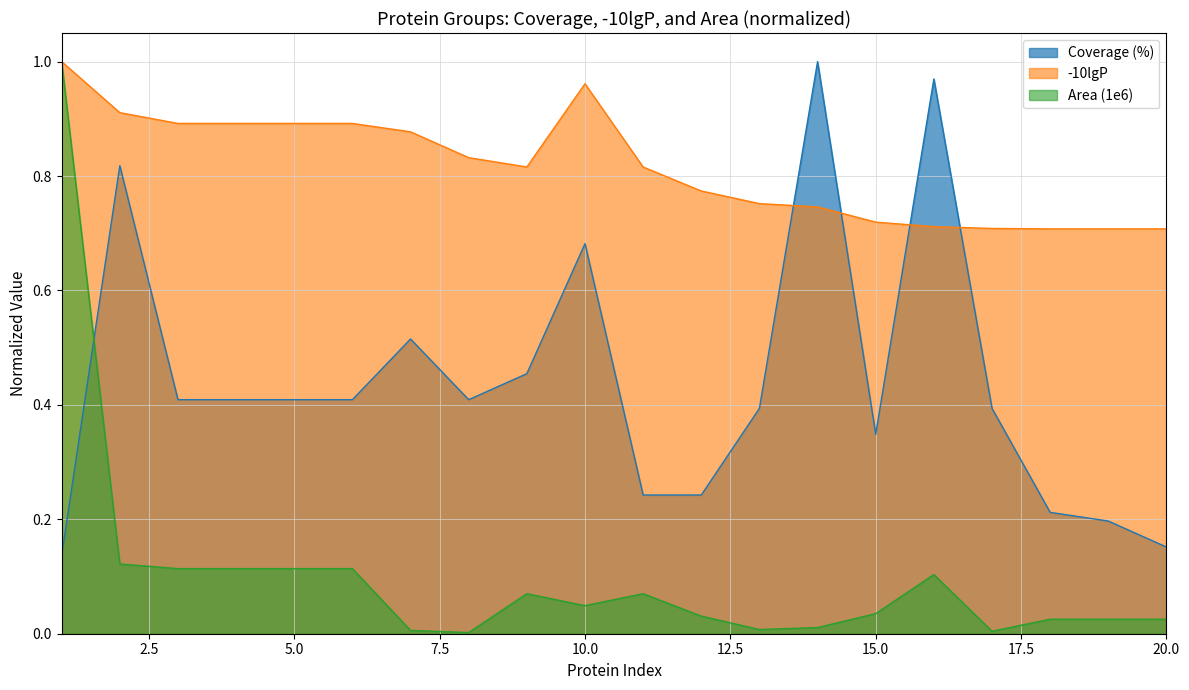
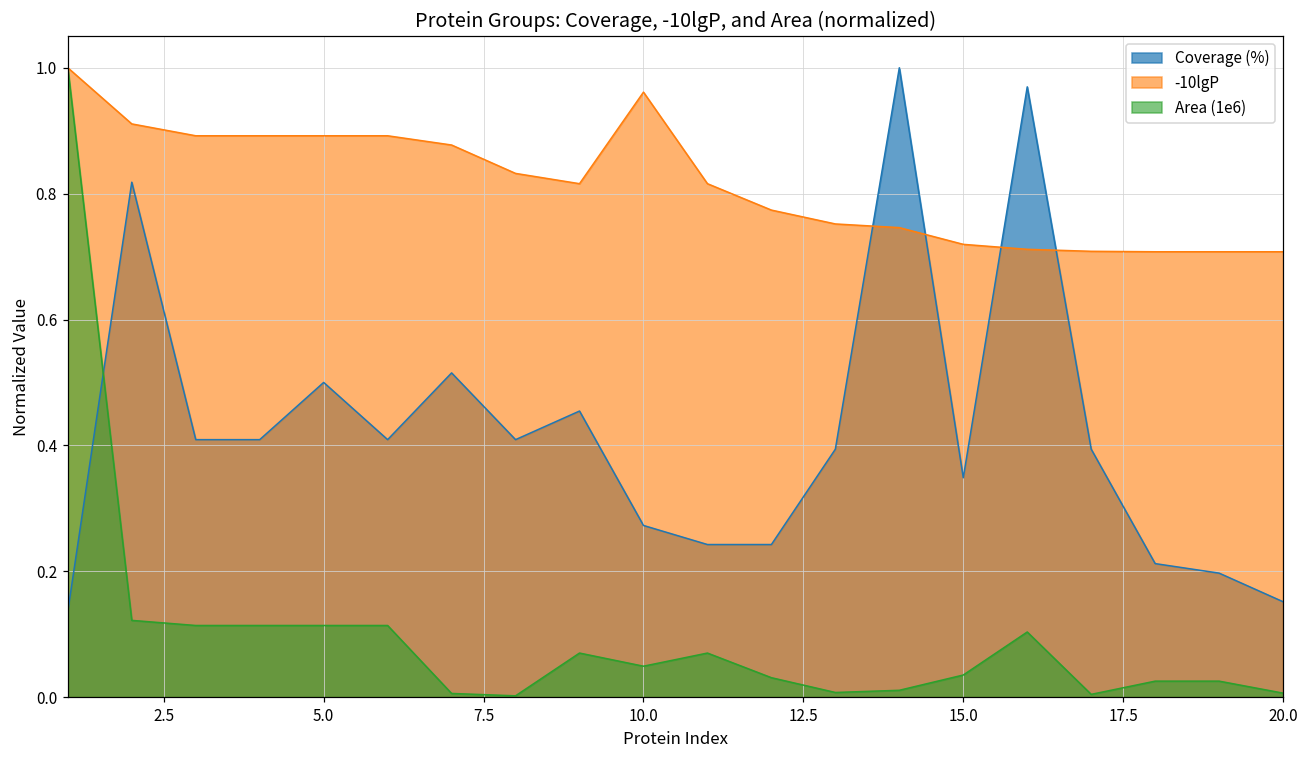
Coverage (%), 5.0: 0.41 -> 0.50
Coverage (%), 10.0: 0.68 -> 0.27
Area (1e6), 20.0: 0.03 -> 0.01
